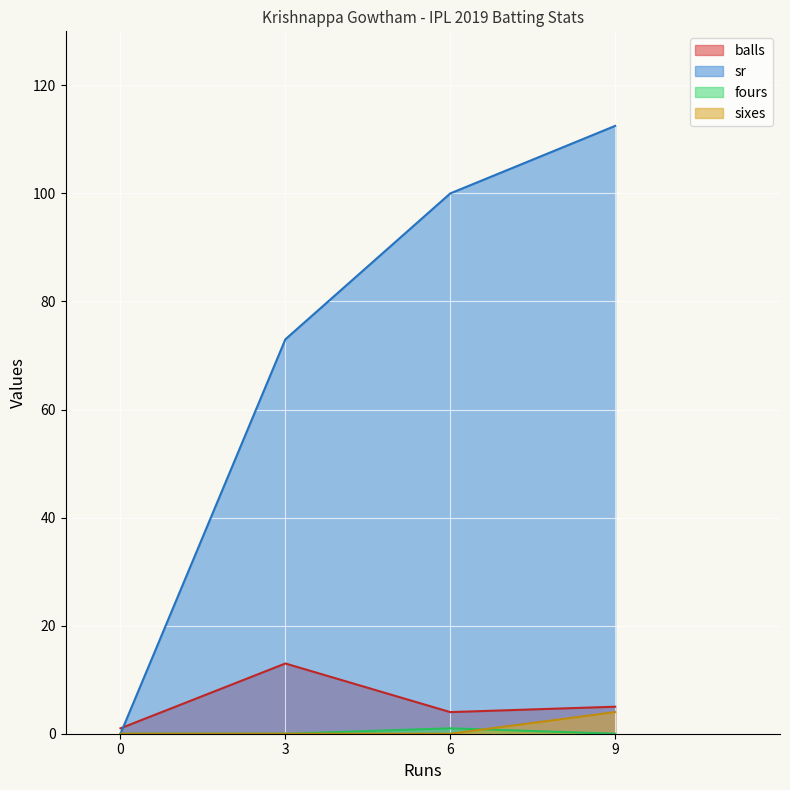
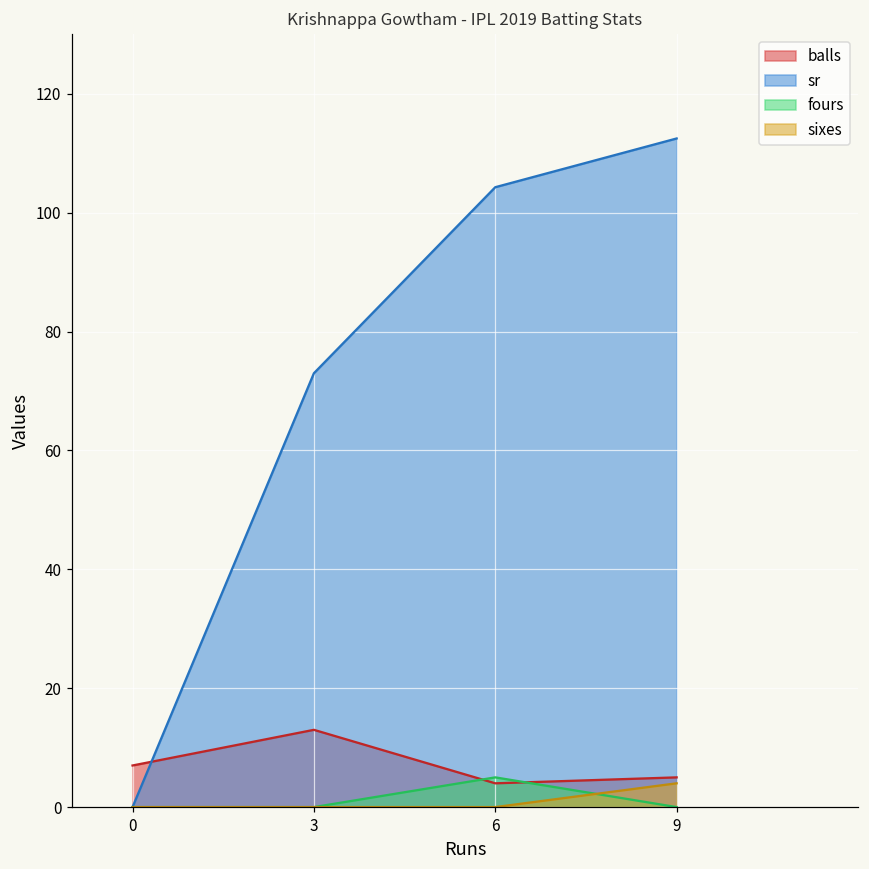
balls, 0: 1 -> 7
sr, 6: 100 -> 104
fours, 6: 1 -> 5
